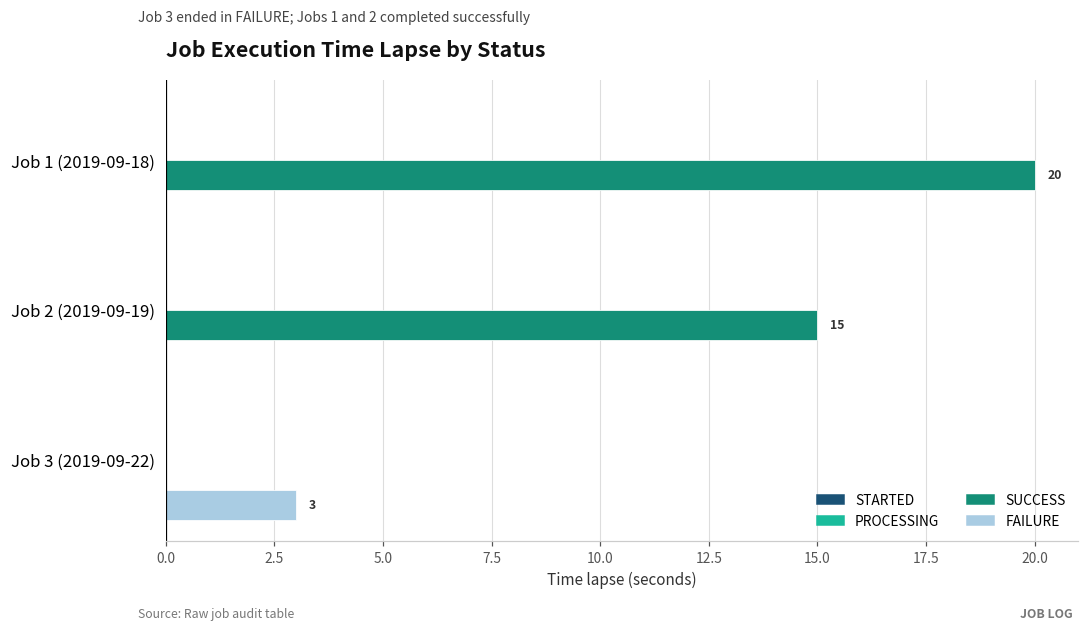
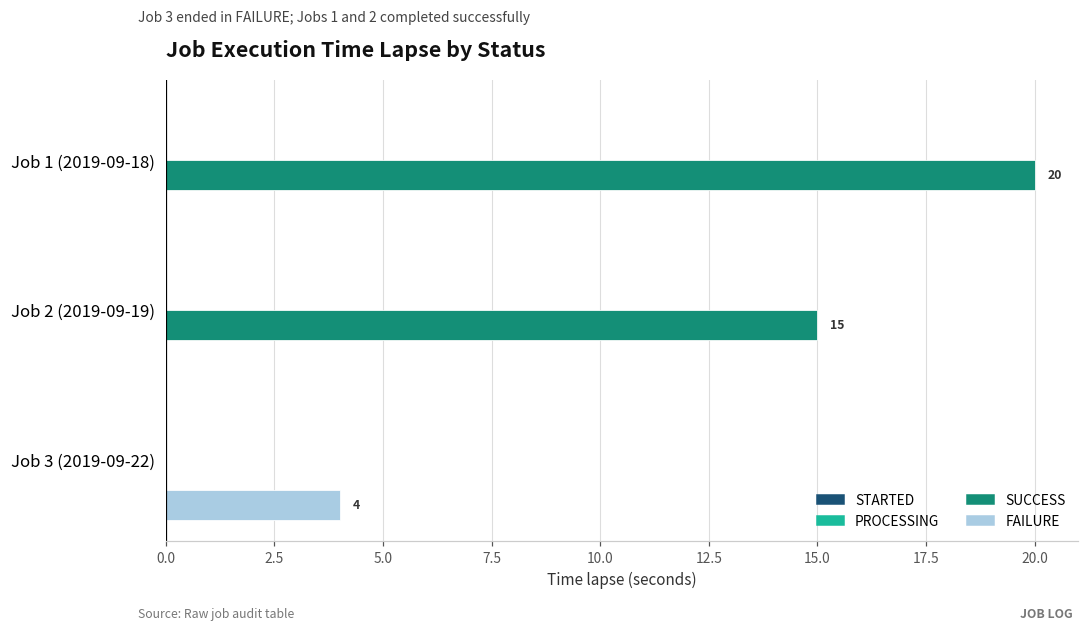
FAILURE, Job 3 (2019-09-22): 3 -> 4
